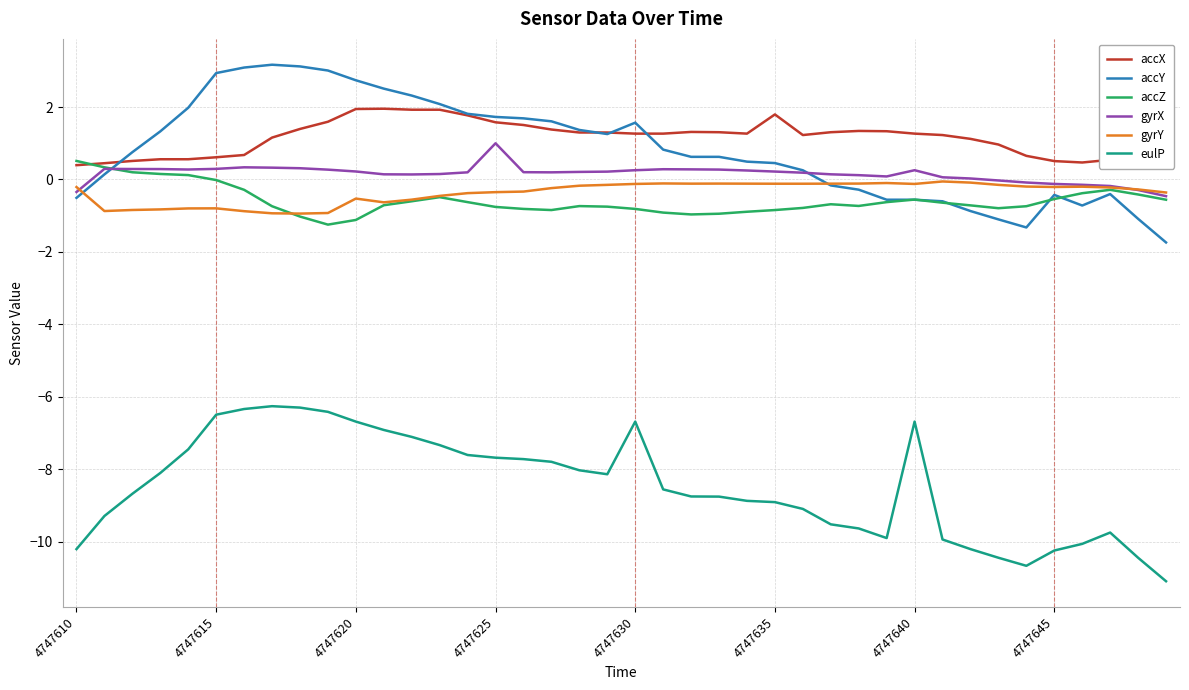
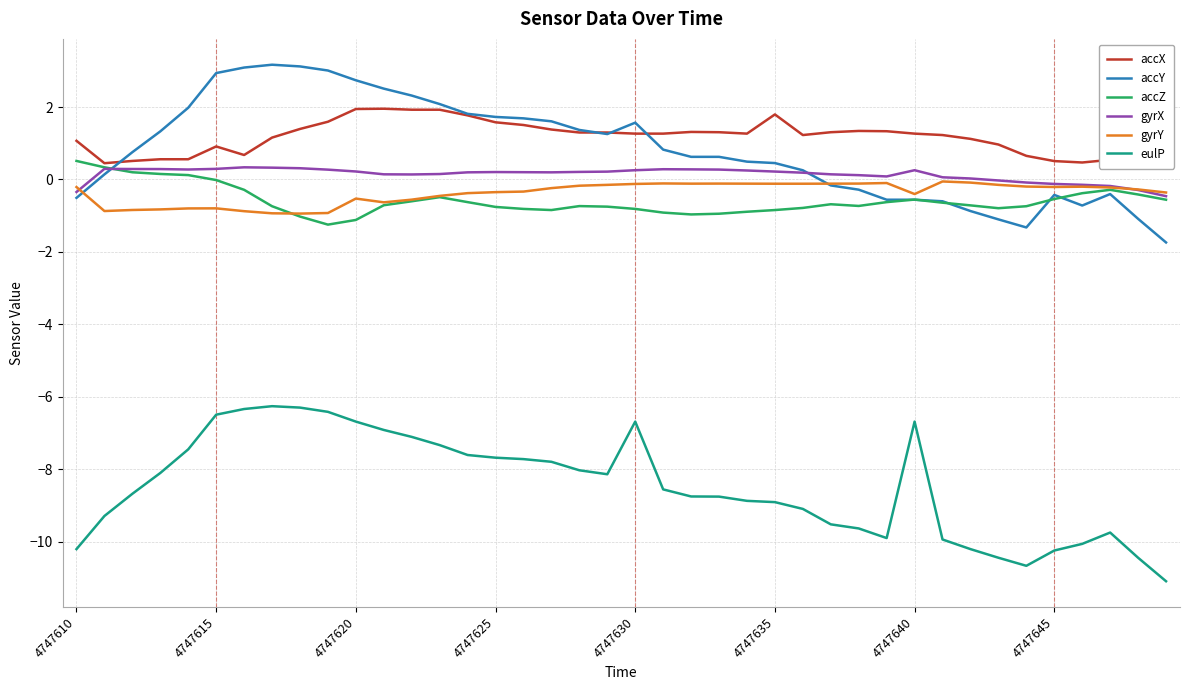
accX, 4747610: 0.4 -> 1.1
accX, 4747615: 0.6 -> 0.9
gyrX, 4747625: 1.0 -> 0.2
gyrY, 4747640: -0.1 -> -0.4
